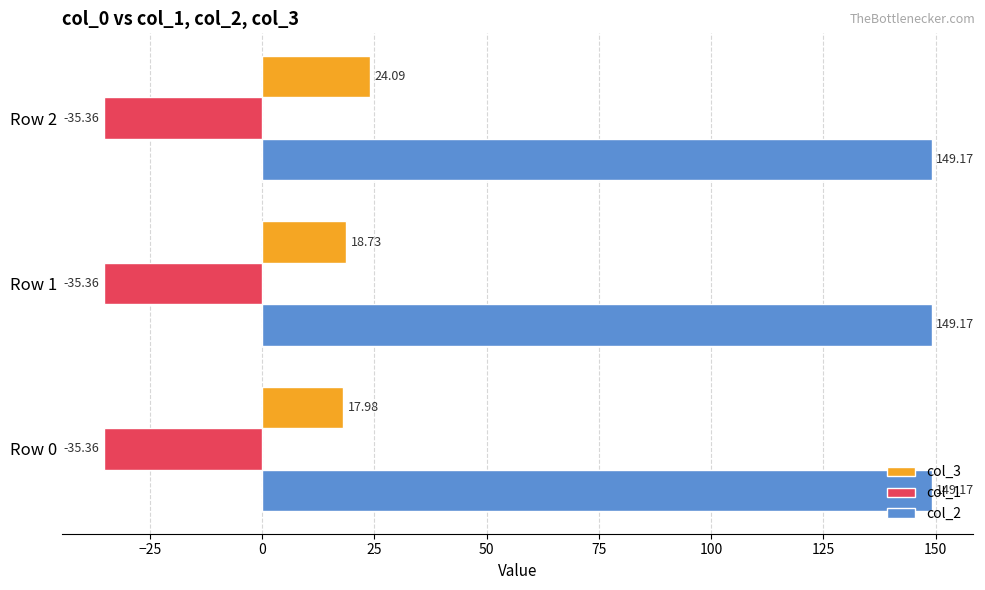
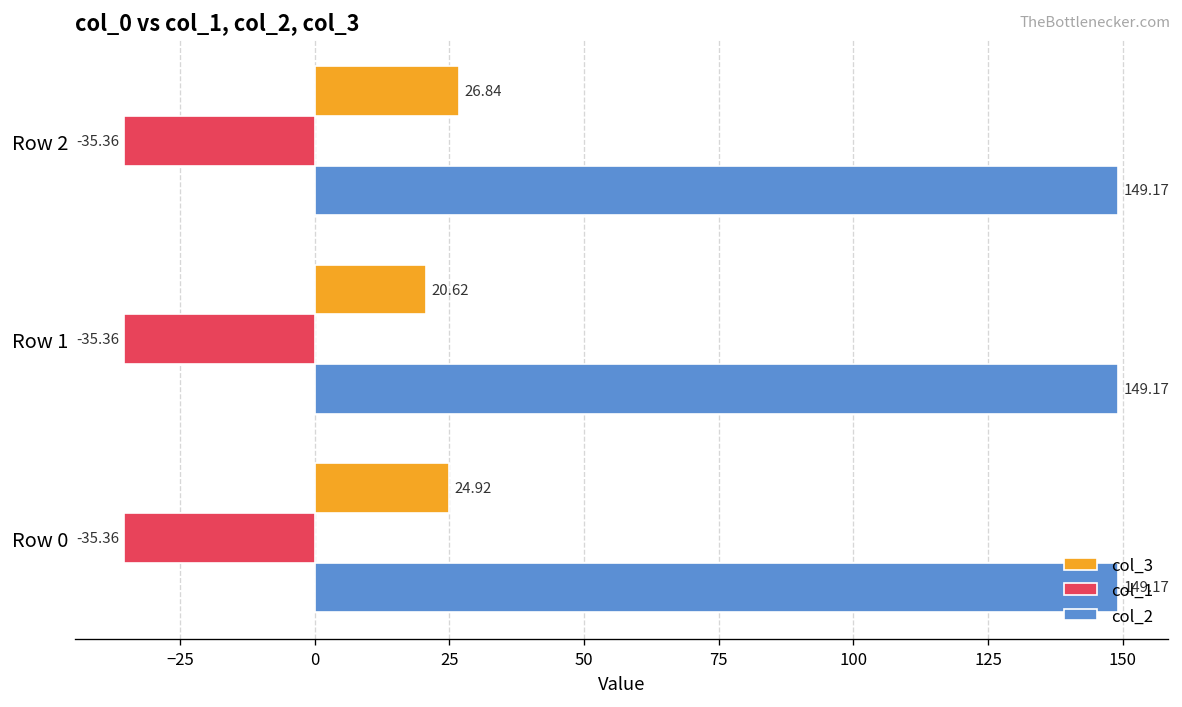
col_3, Row 2: 24.09 -> 26.84
col_3, Row 1: 18.73 -> 20.62
col_3, Row 0: 17.98 -> 24.92
